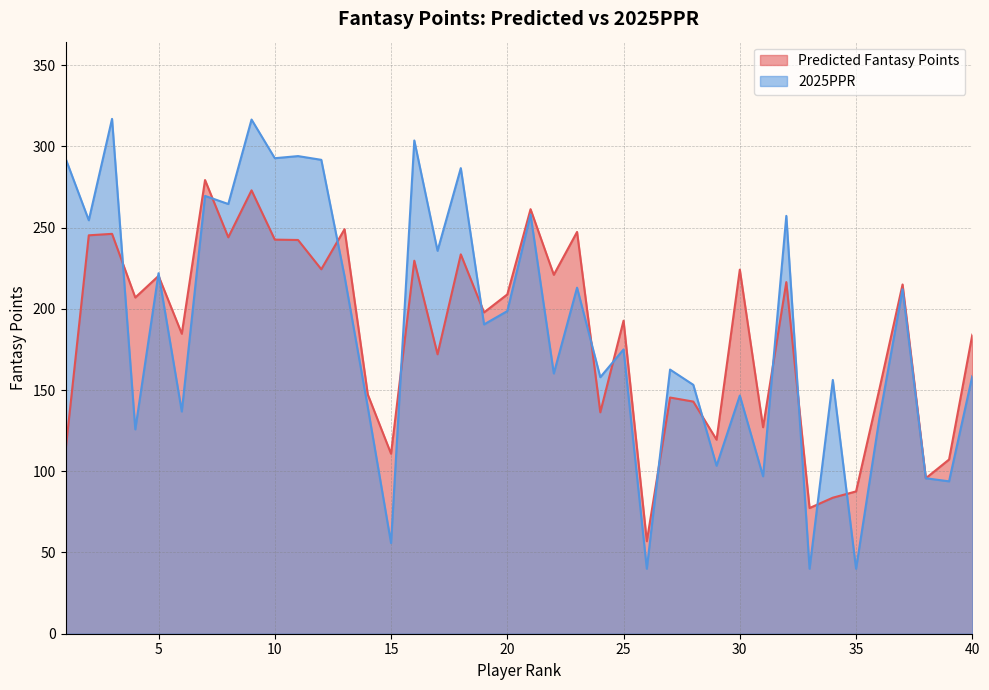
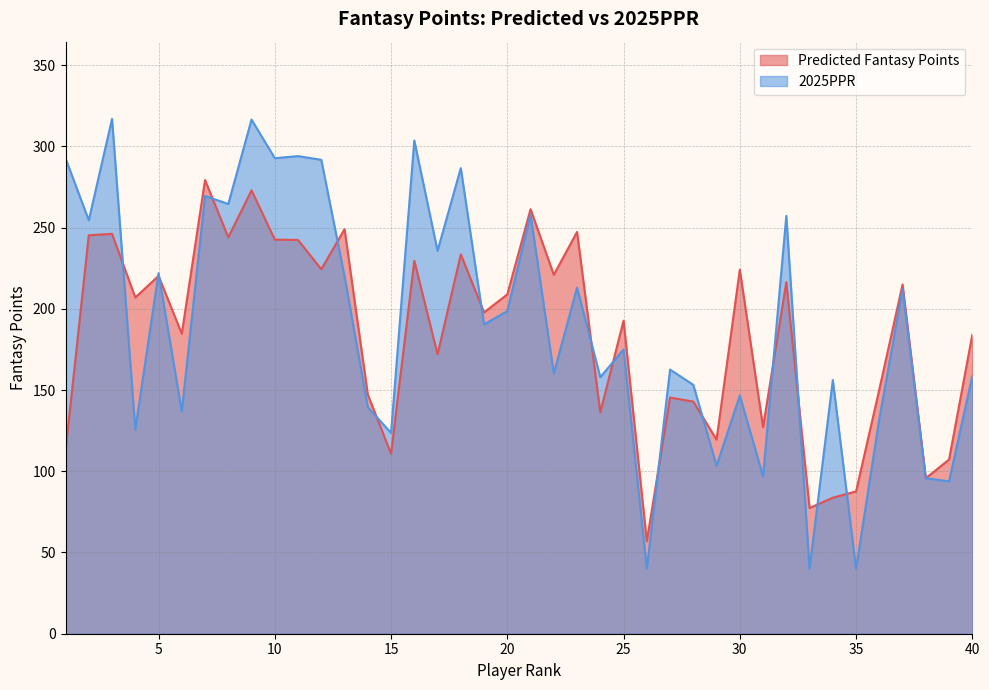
2025PPR, 15: 56 -> 124
